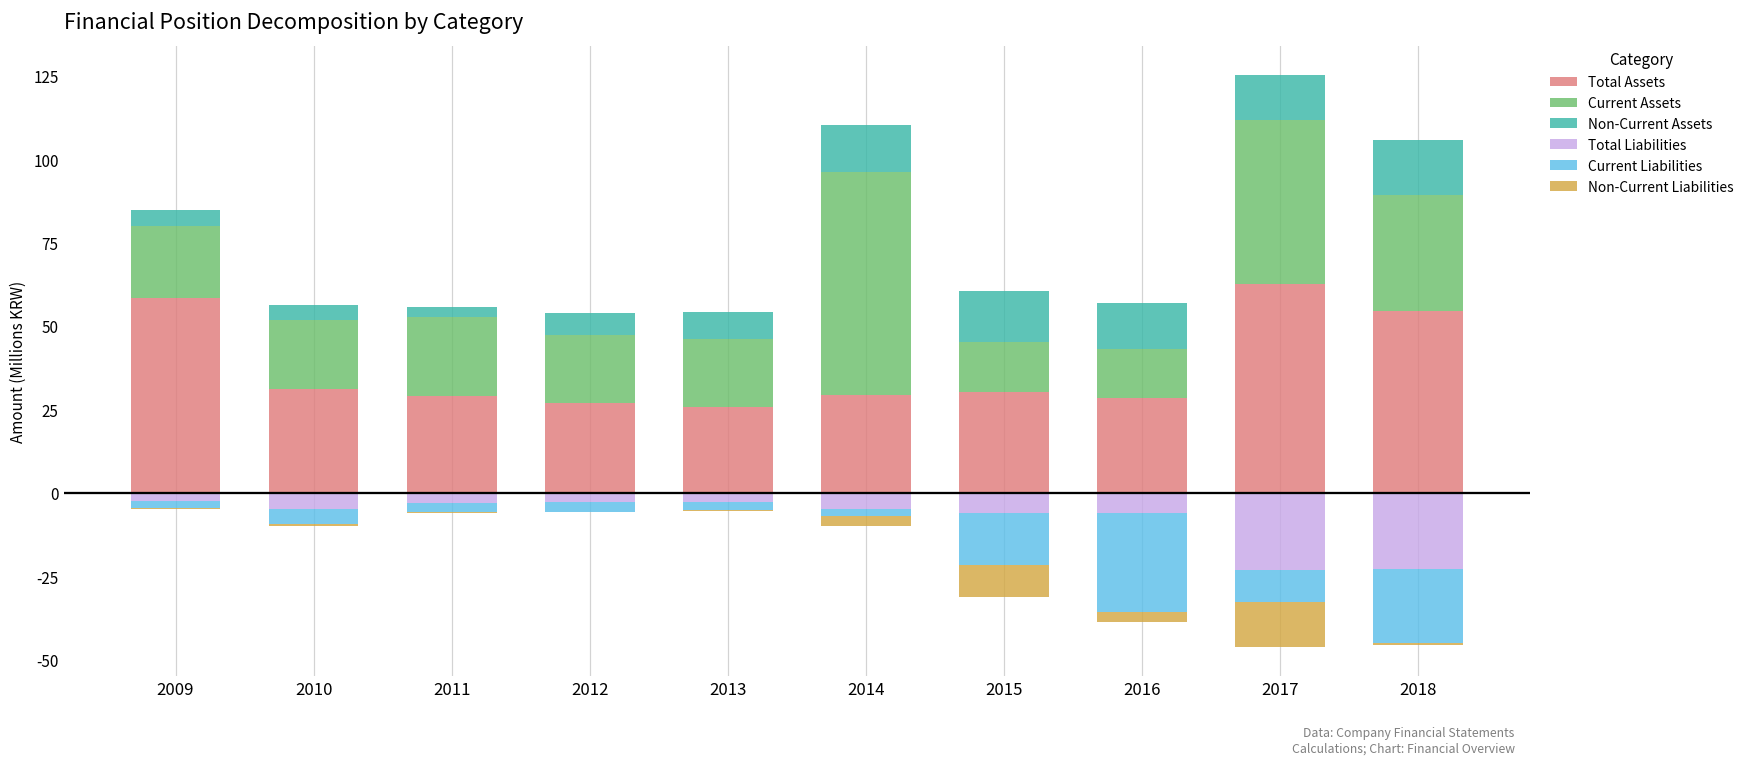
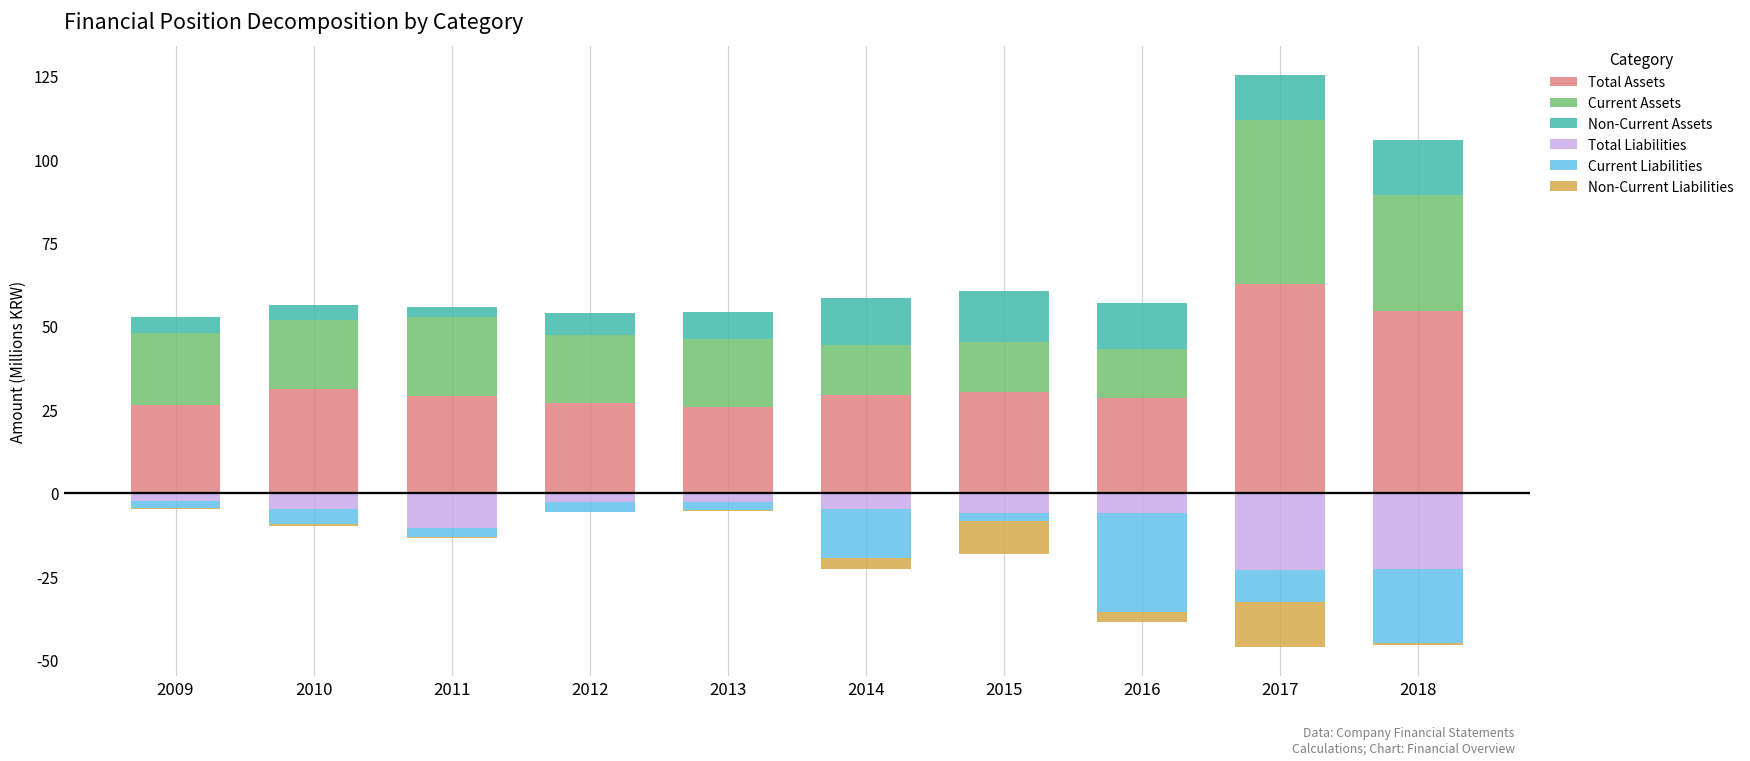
Total Assets, 2009: 58 -> 26
Total Liabilities, 2011: -3 -> -10
Current Assets, 2014: 67 -> 15
Current Liabilities, 2014: -2 -> -15
Current Liabilities, 2015: -16 -> -3
